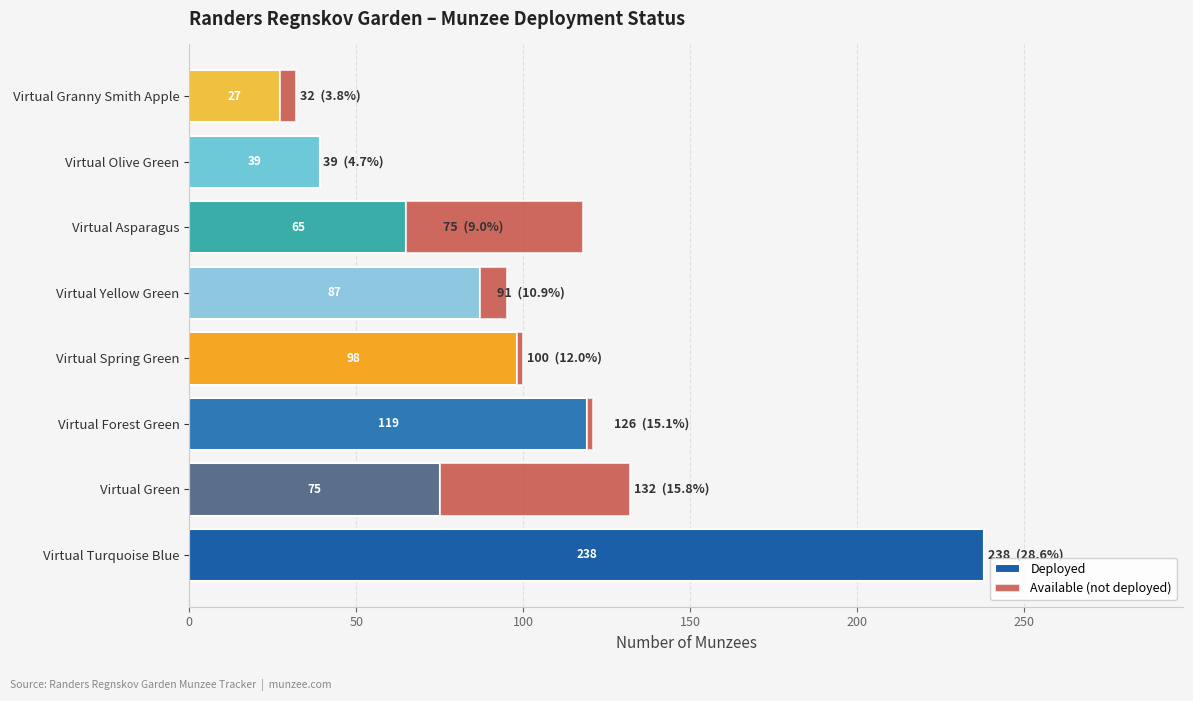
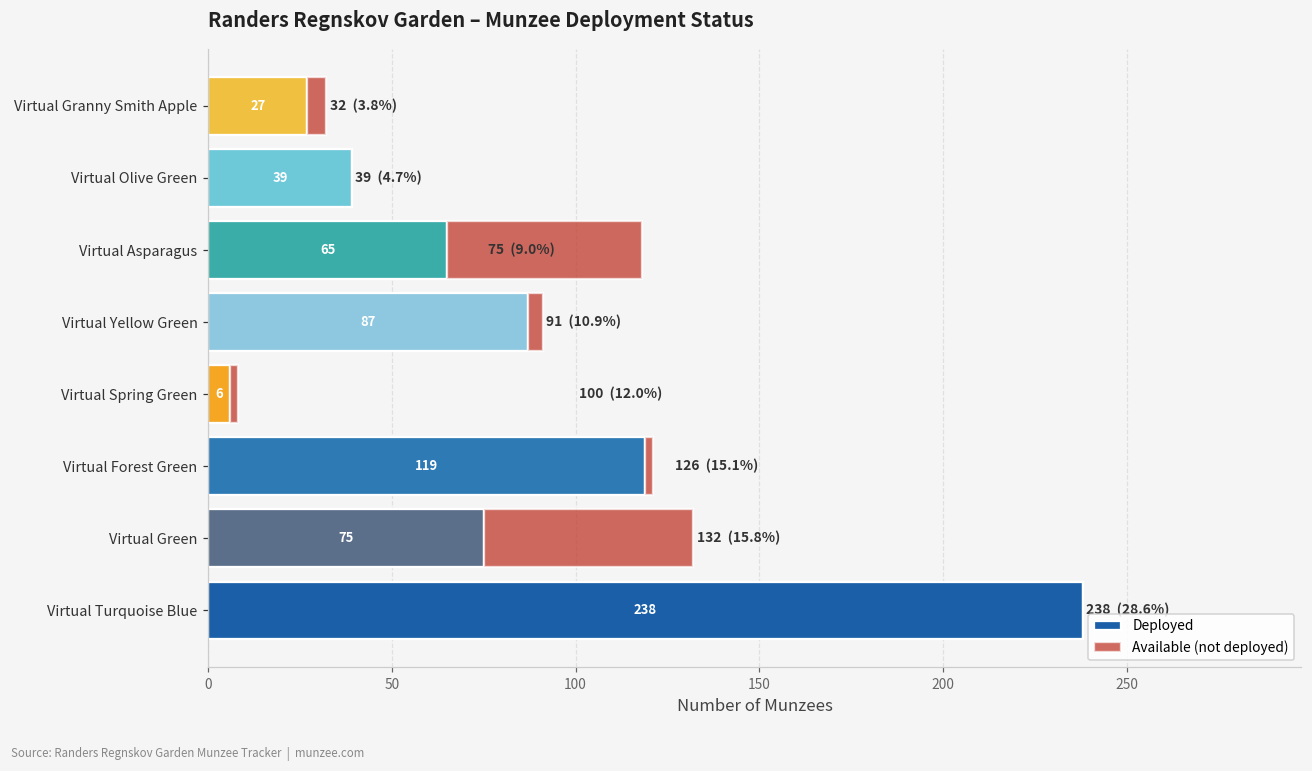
Available (not deployed), Virtual Yellow Green: 8 -> 4
Deployed, Virtual Spring Green: 98 -> 6
